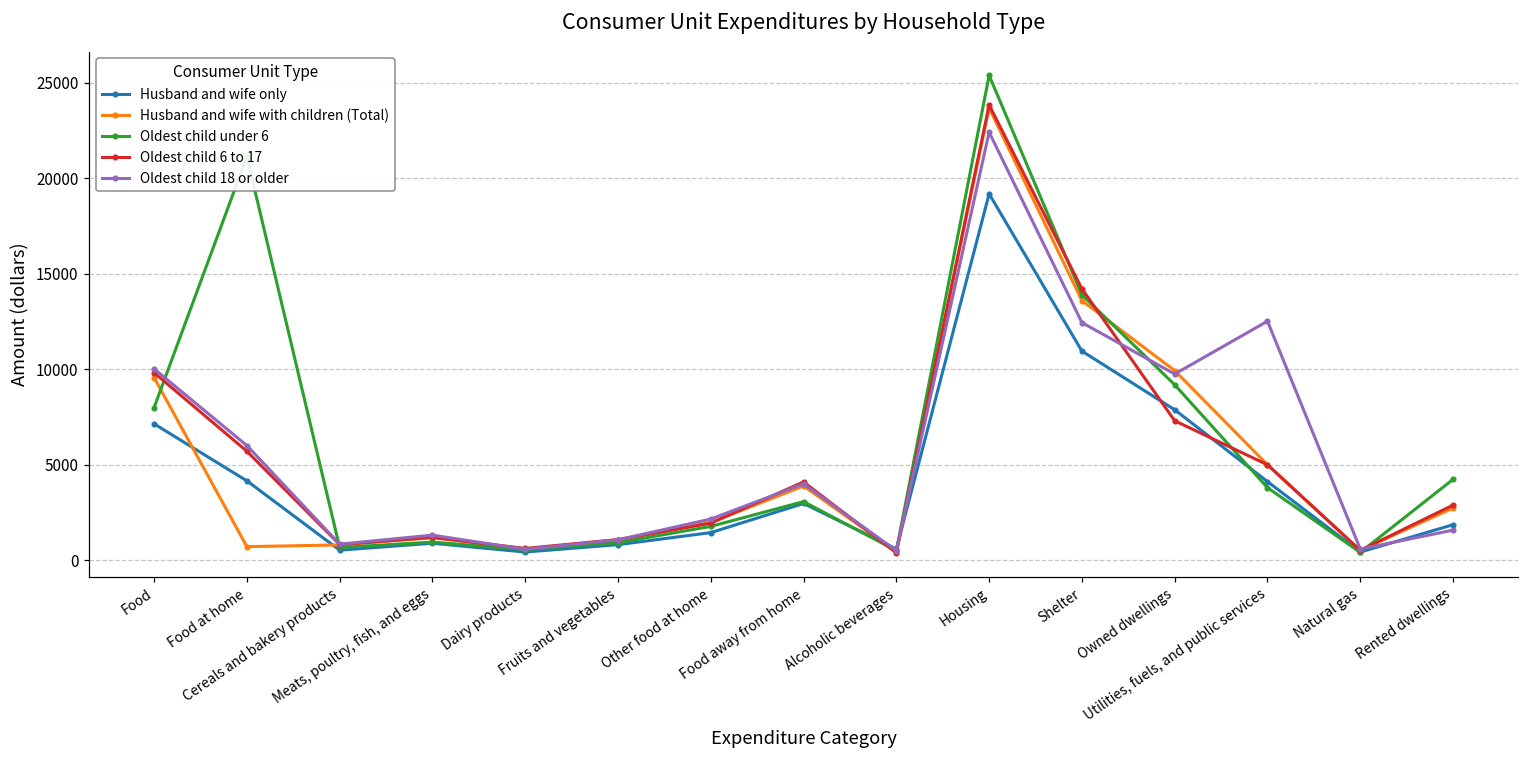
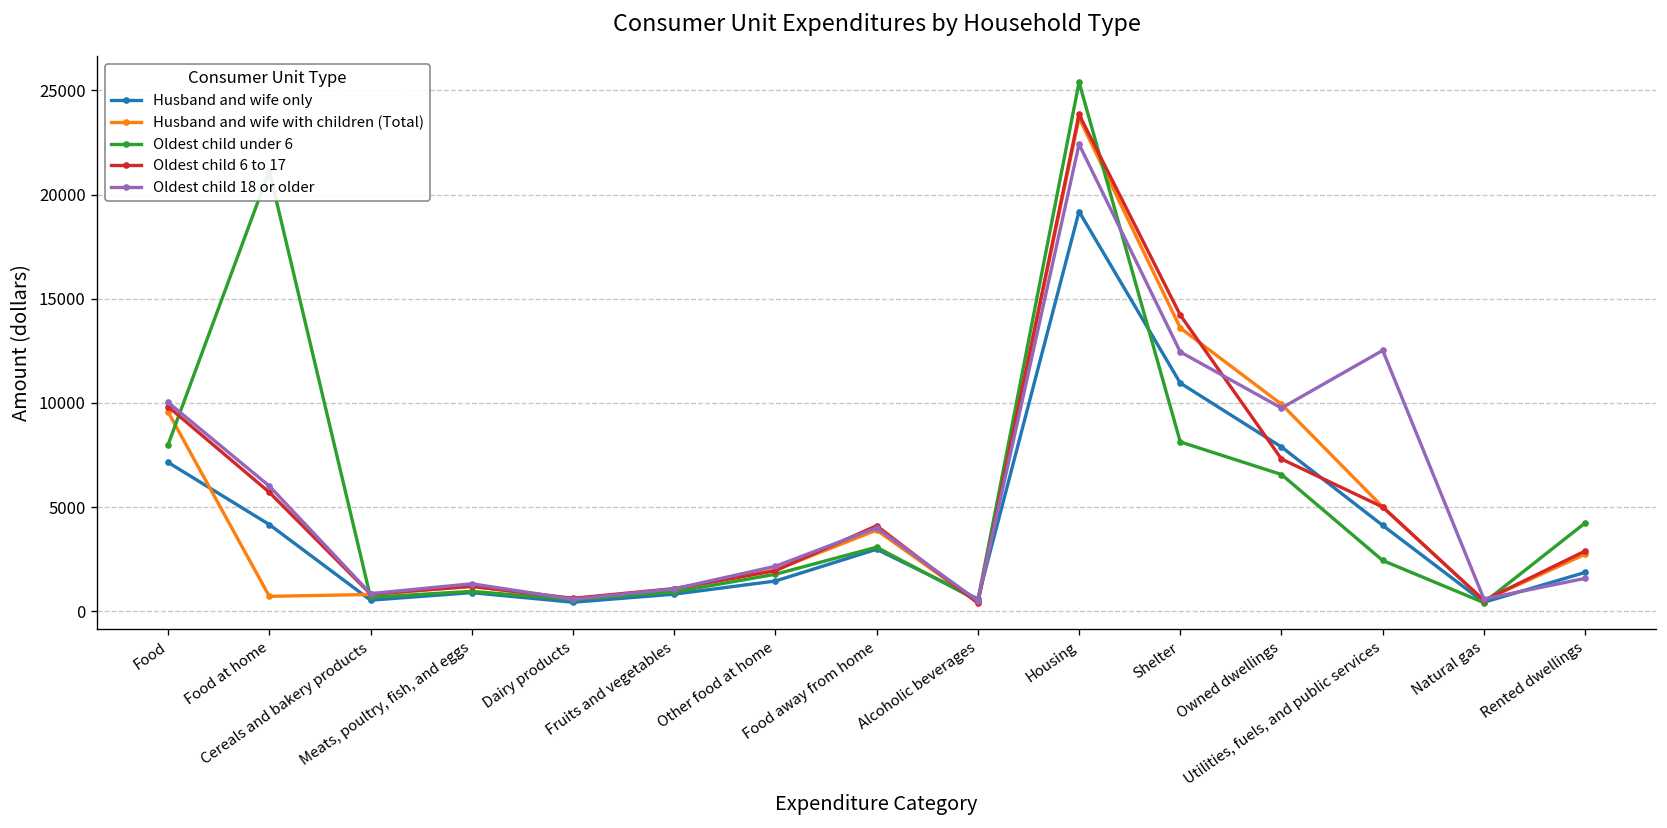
Oldest child under 6, Shelter: 13900 -> 8100
Oldest child under 6, Owned dwellings: 9200 -> 6600
Oldest child under 6, Utilities, fuels, and public services: 3800 -> 2400
